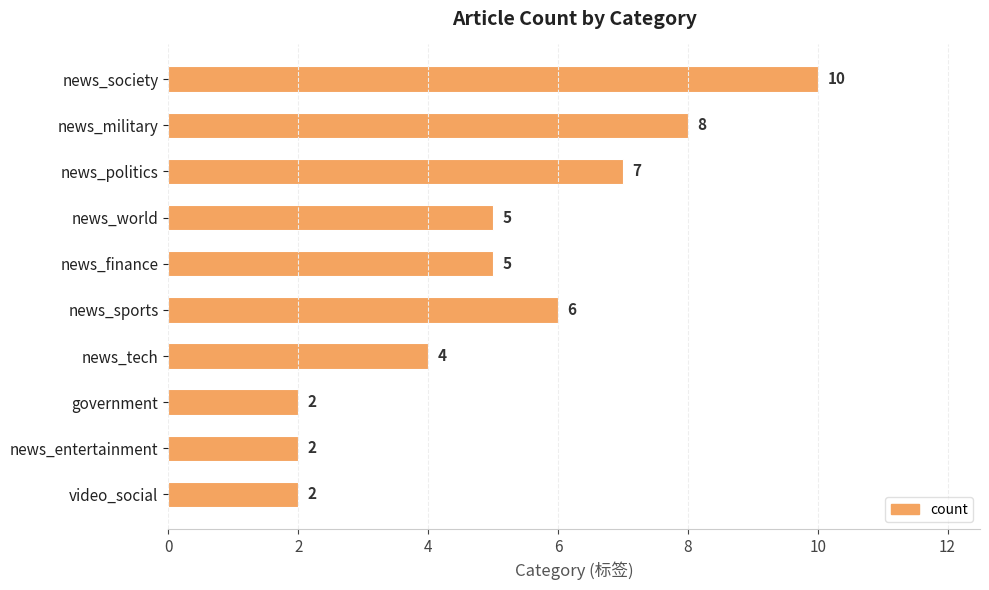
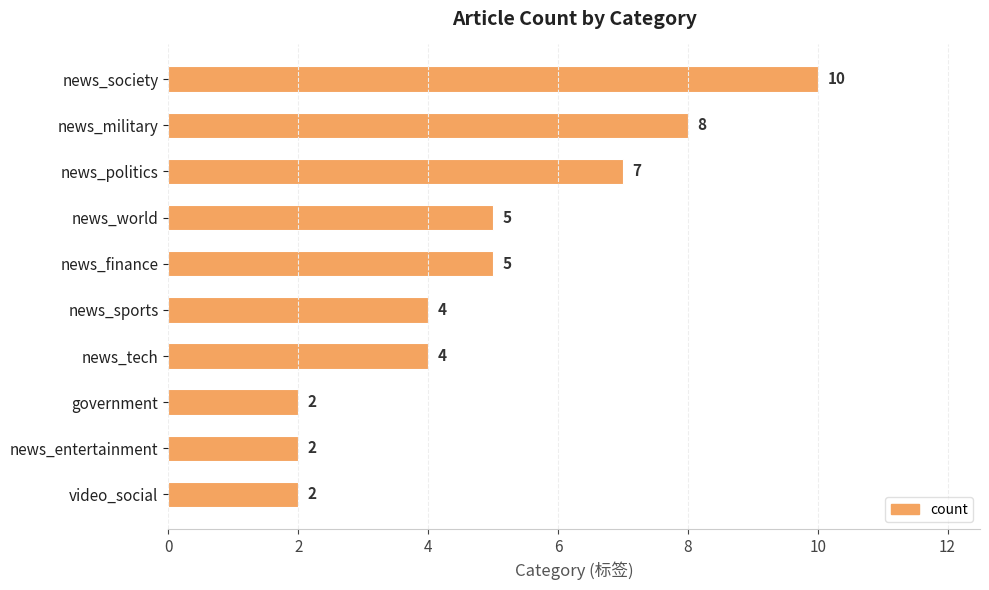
news_sports: 6 -> 4
